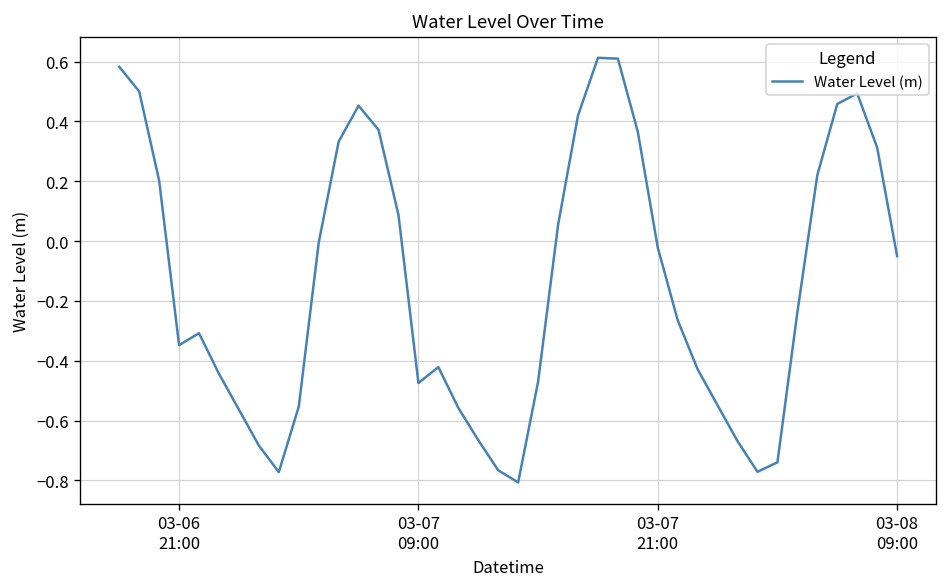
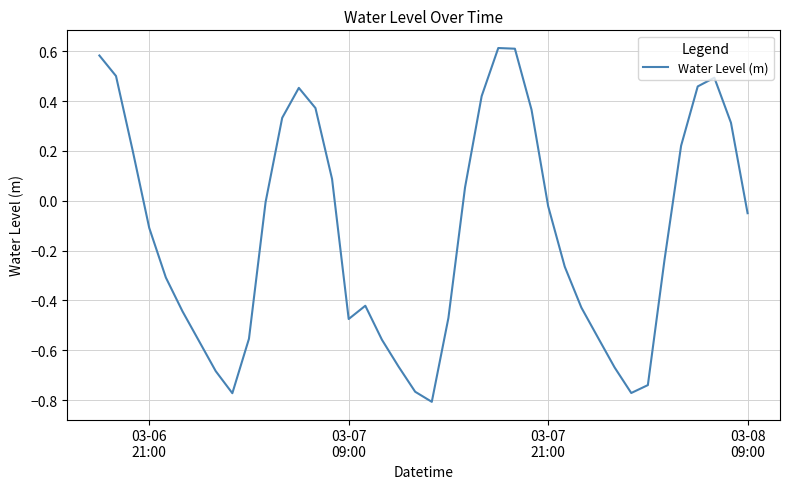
03-06 21:00: -0.35 -> -0.11
